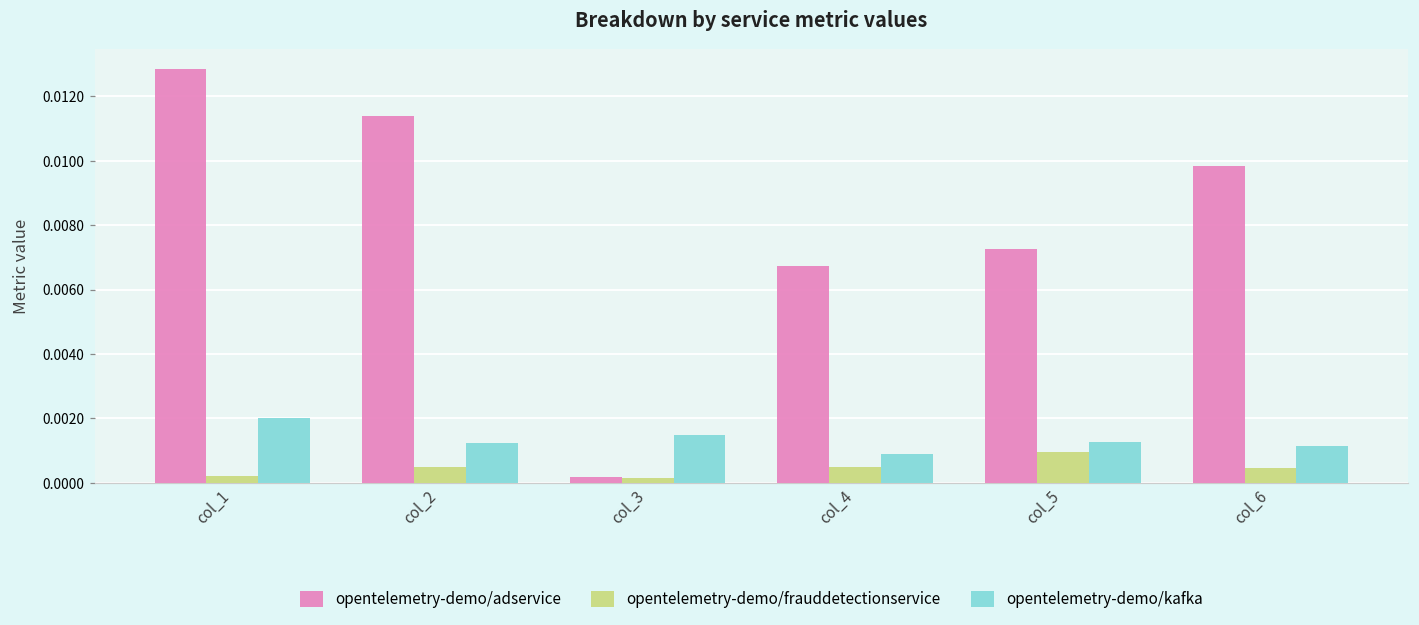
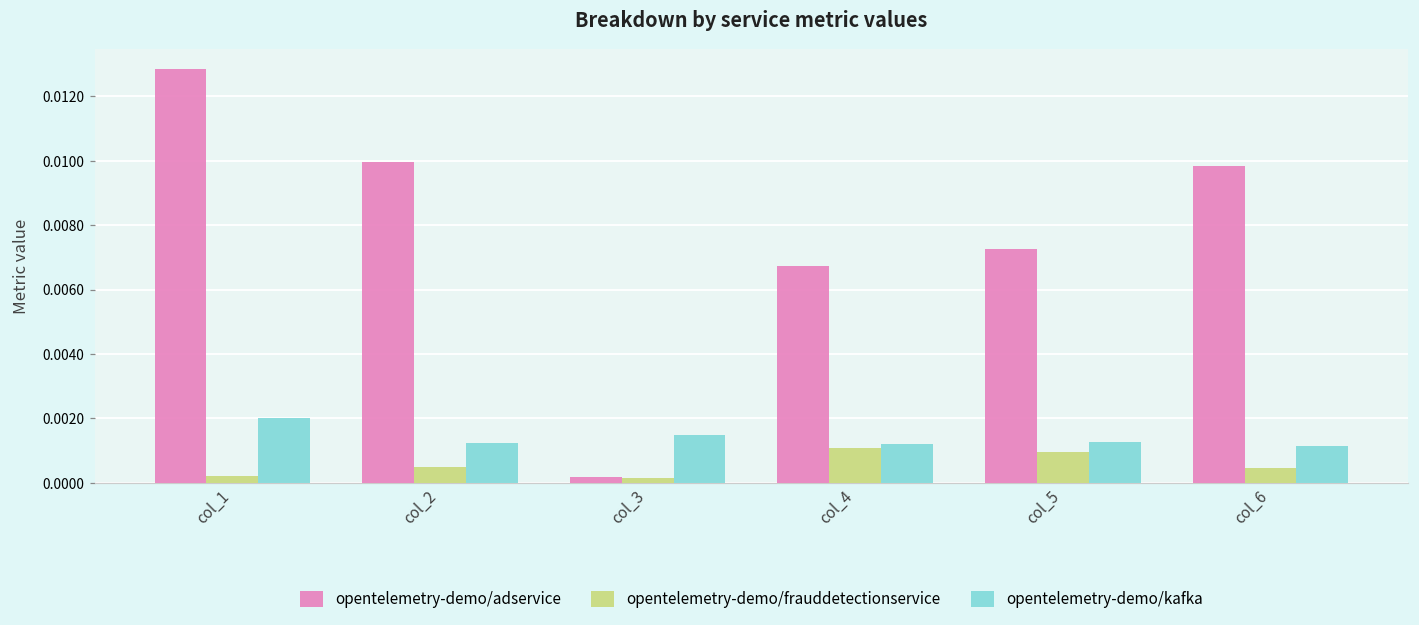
opentelemetry-demo/adservice, col_2: 0.0114 -> 0.0100
opentelemetry-demo/frauddetectionservice, col_4: 0.0005 -> 0.0011
opentelemetry-demo/kafka, col_4: 0.0009 -> 0.0012
